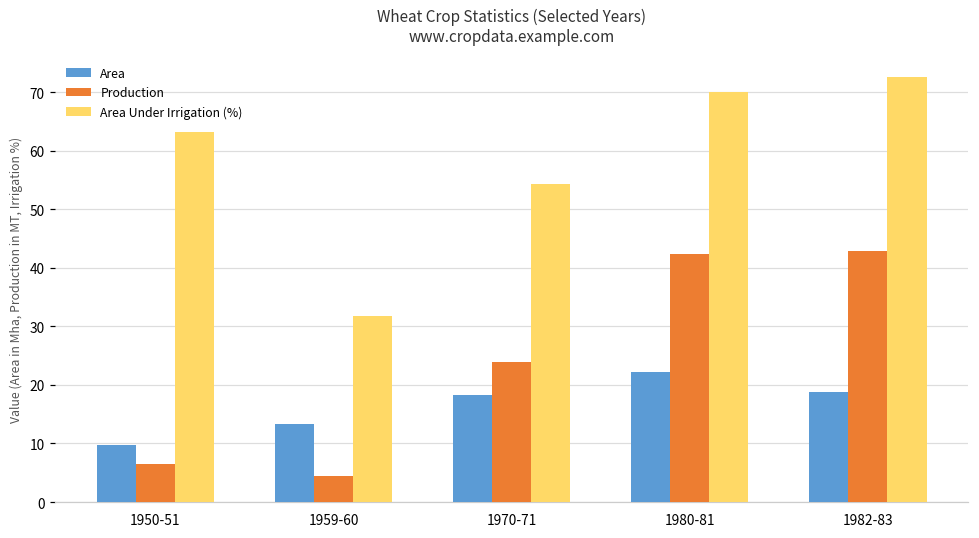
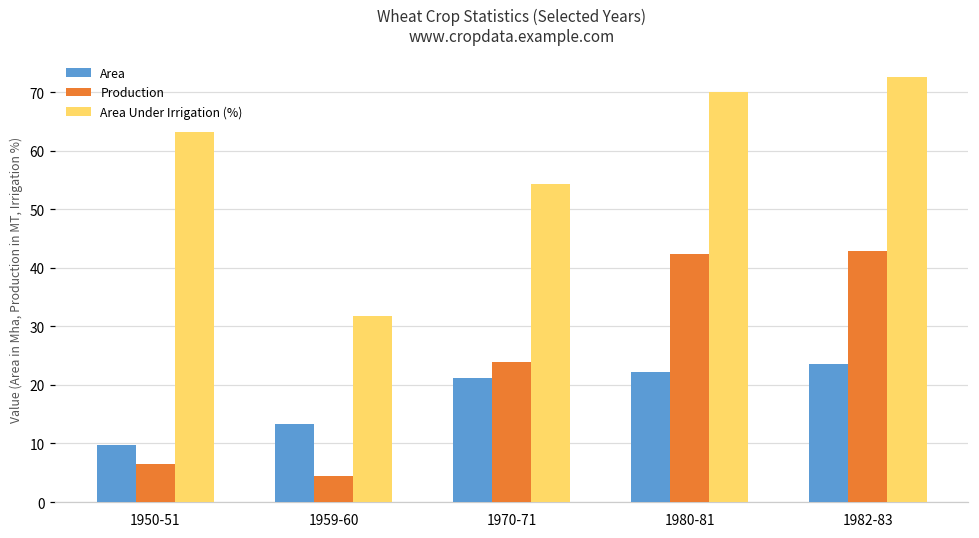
Area, 1970-71: 18 -> 21
Area, 1982-83: 19 -> 24
